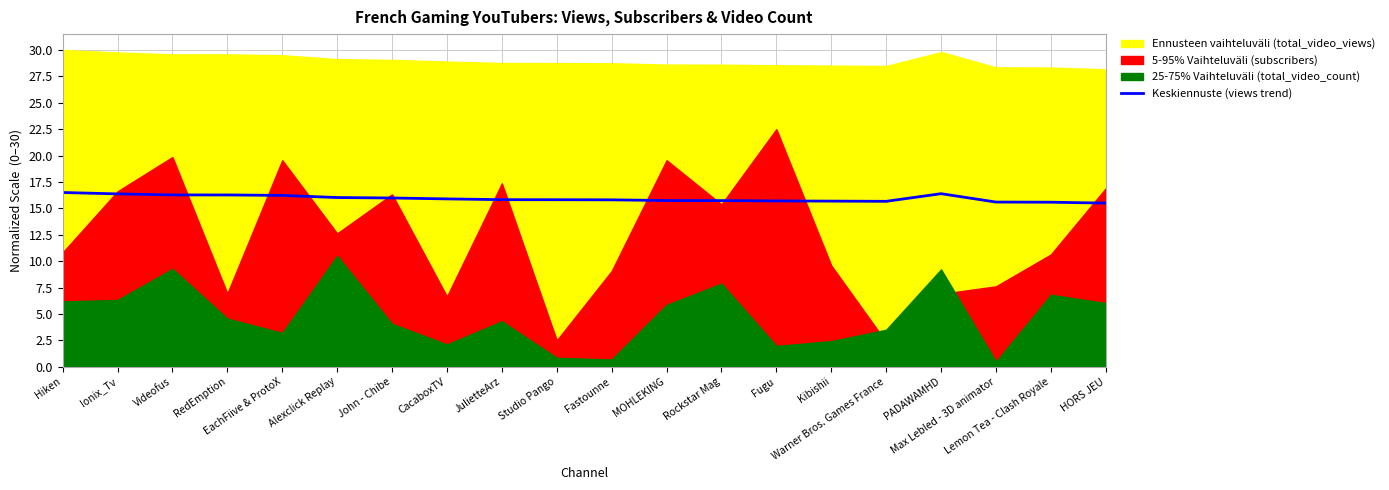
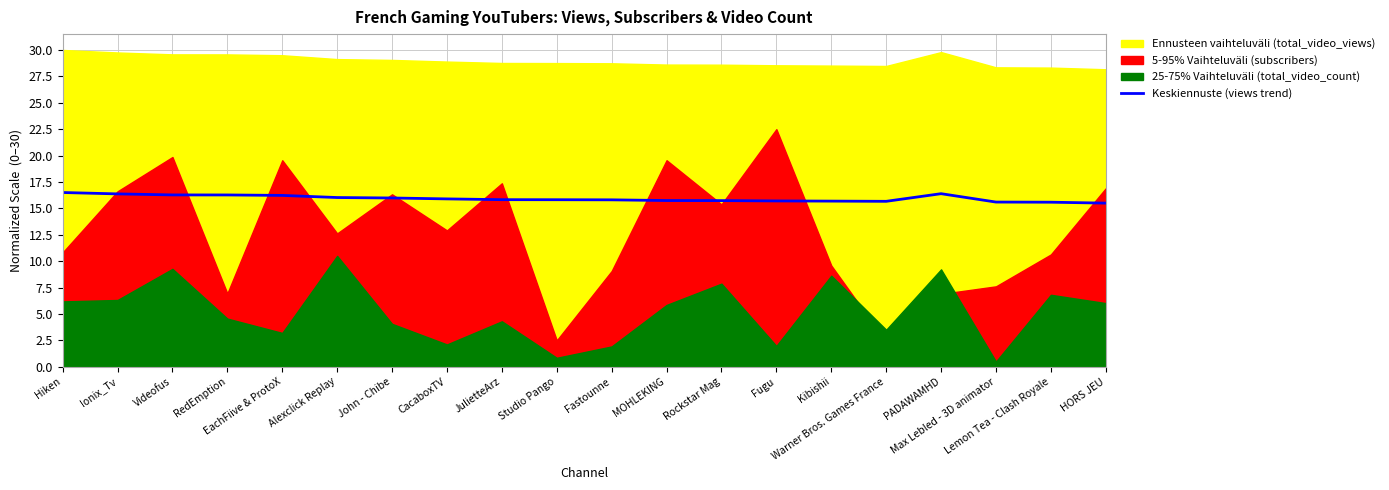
5-95% Vaihteluväli (subscribers), CacaboxTV: 6.7 -> 12.9
25-75% Vaihteluväli (total_video_count), Fastounne: 0.7 -> 1.9
25-75% Vaihteluväli (total_video_count), Kibishii: 2.4 -> 8.6
